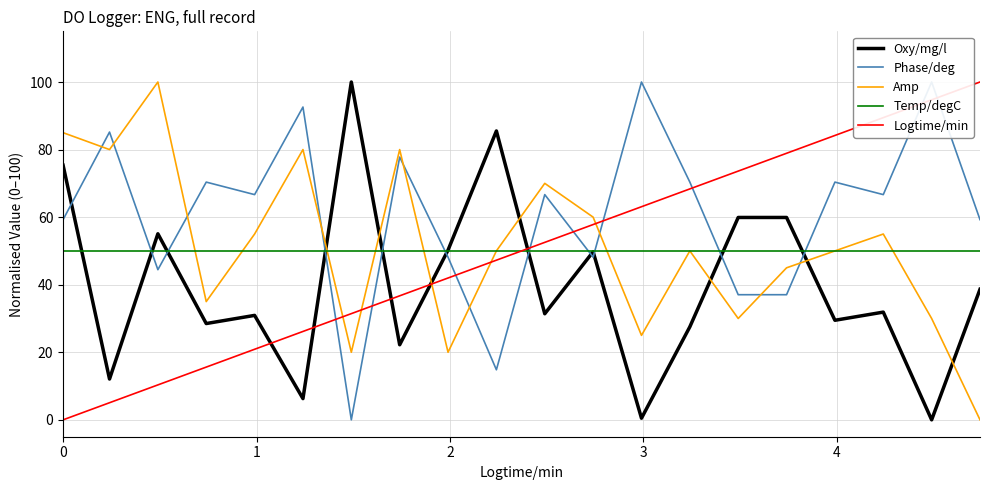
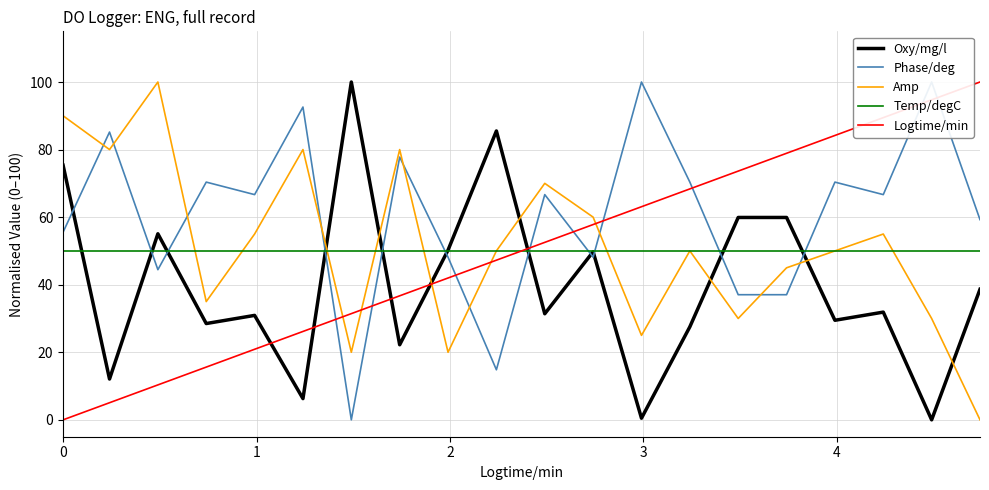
Phase/deg, 0: 59 -> 56
Amp, 0: 85 -> 90
